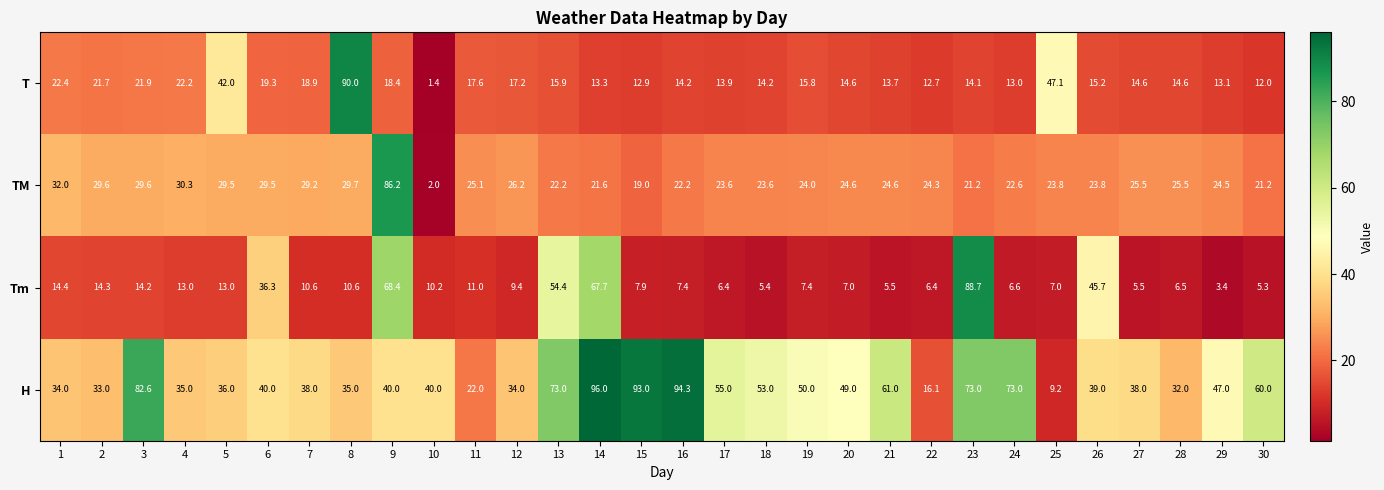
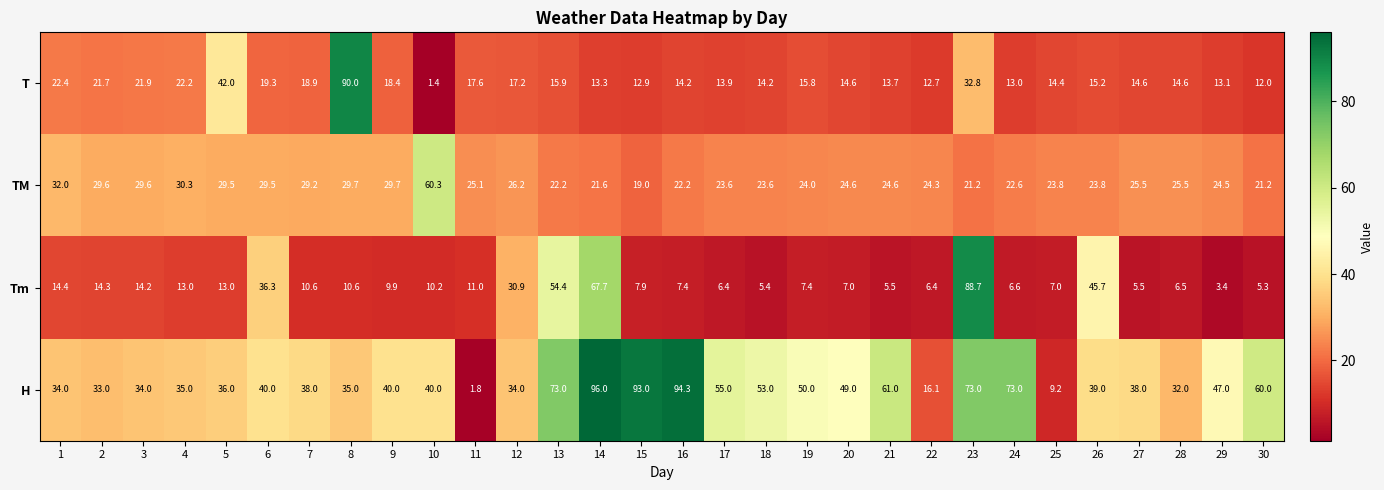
T, 23: 14.1 -> 32.8
T, 25: 47.1 -> 14.4
TM, 9: 86.2 -> 29.7
TM, 10: 2.0 -> 60.3
Tm, 9: 68.4 -> 9.9
Tm, 12: 9.4 -> 30.9
H, 3: 82.6 -> 34.0
H, 11: 22.0 -> 1.8
